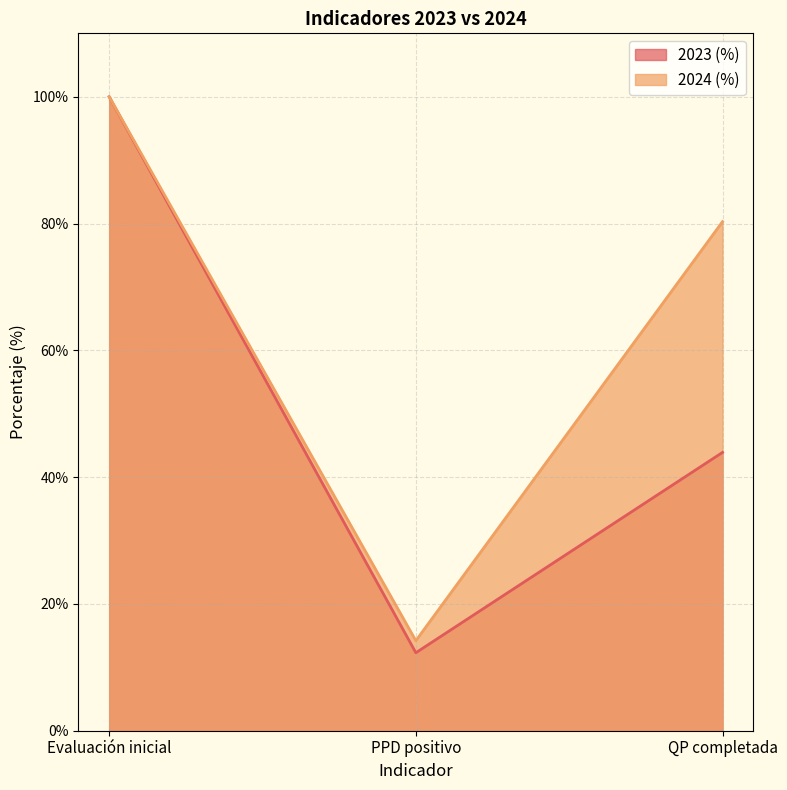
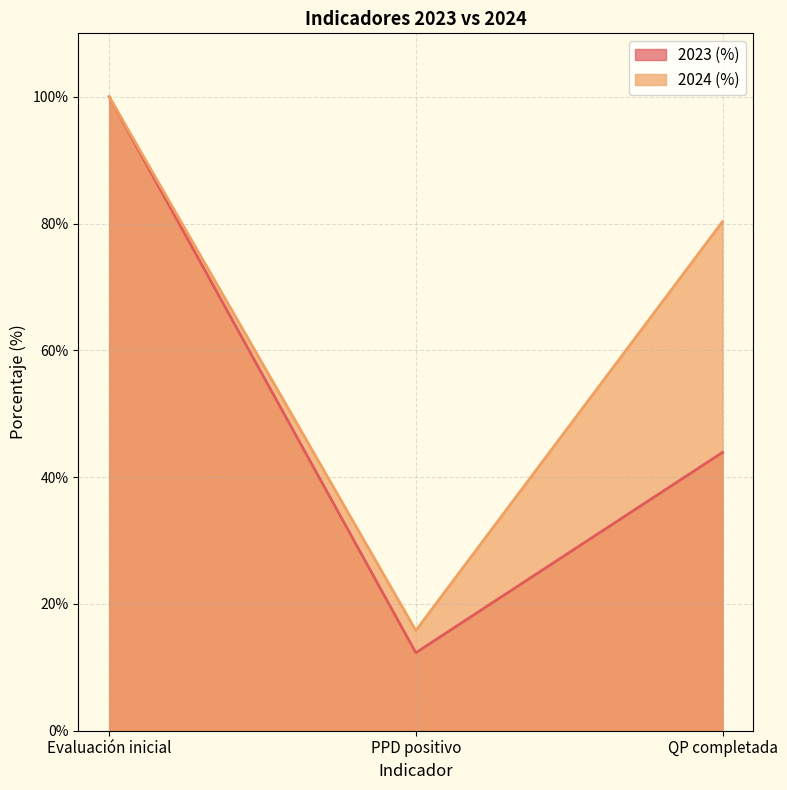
2024 (%), PPD positivo: 14% -> 16%
